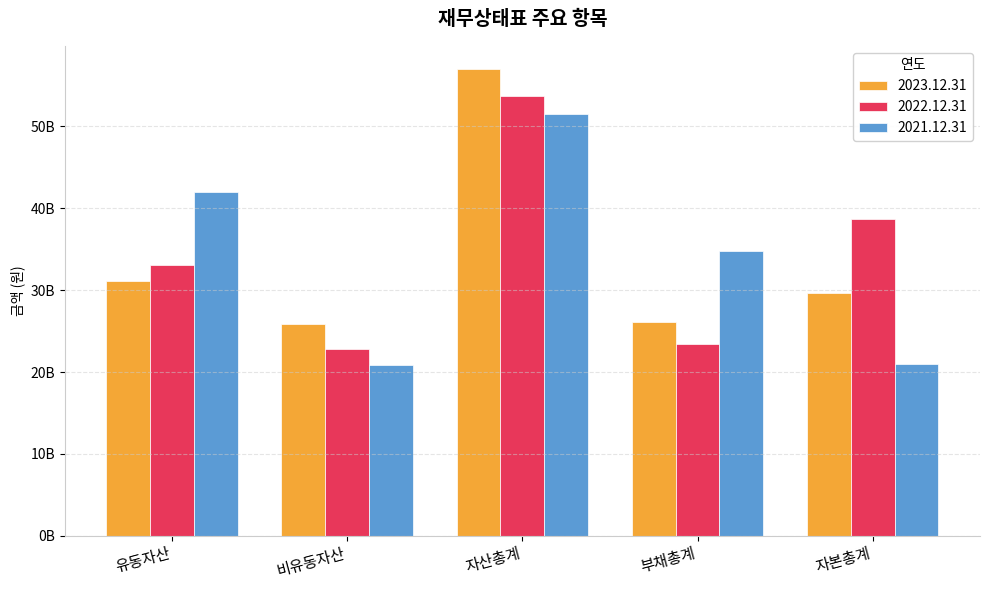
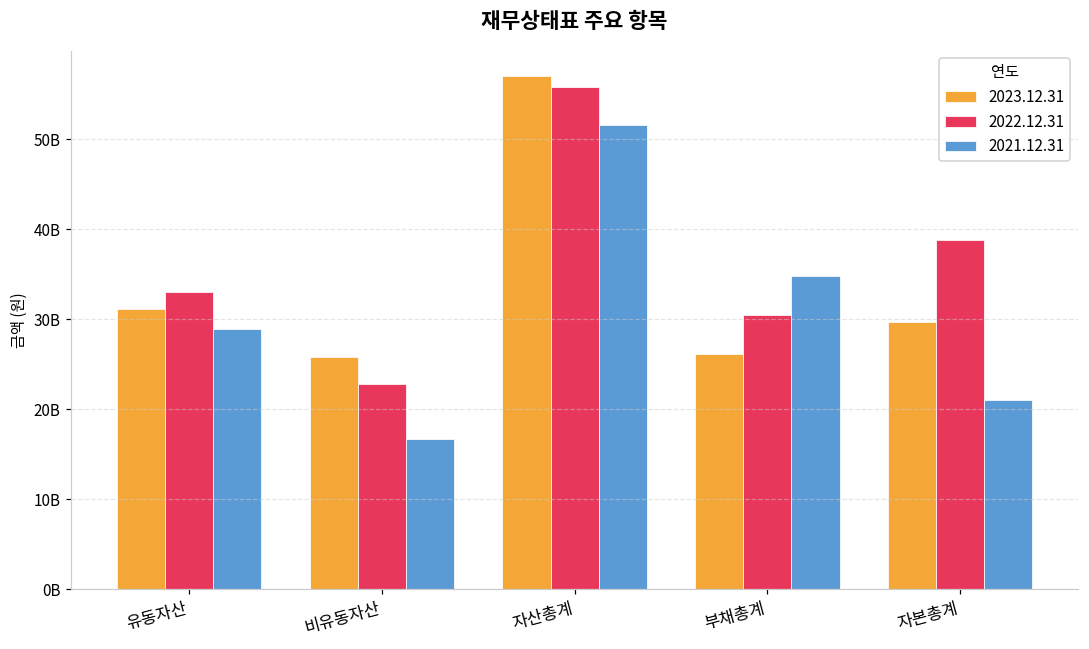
2021.12.31, 유동자산: 42000000000 -> 29000000000
2021.12.31, 비유동자산: 21000000000 -> 17000000000
2022.12.31, 자산총계: 54000000000 -> 56000000000
2022.12.31, 부채총계: 23000000000 -> 30000000000
